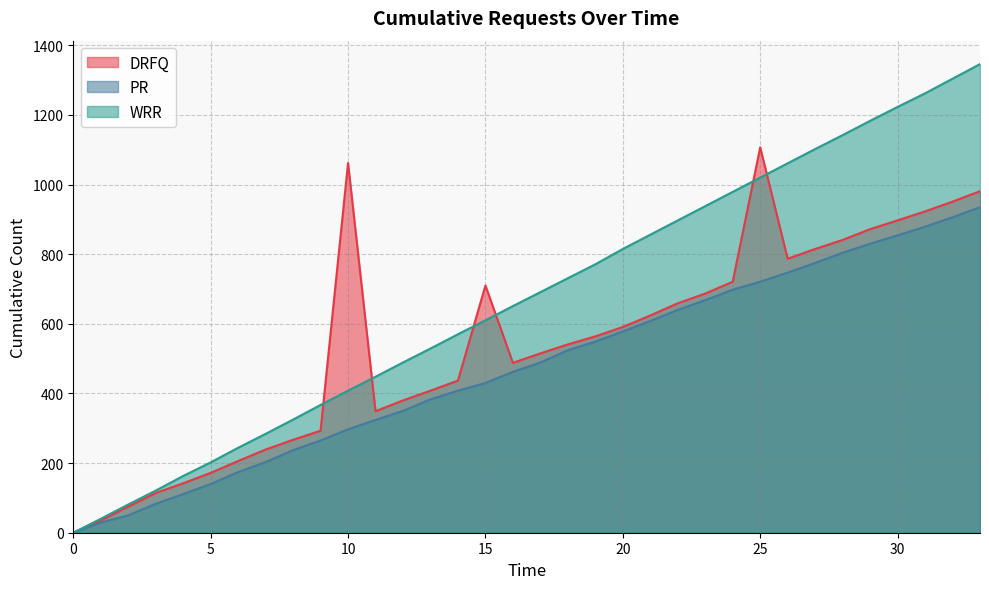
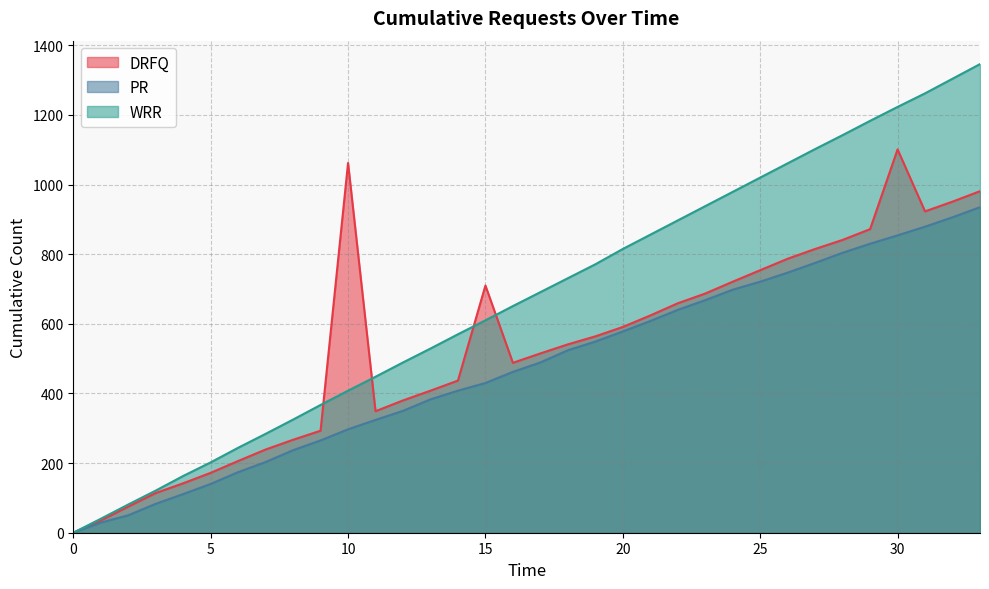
DRFQ, 25: 1110 -> 750
DRFQ, 30: 900 -> 1100
